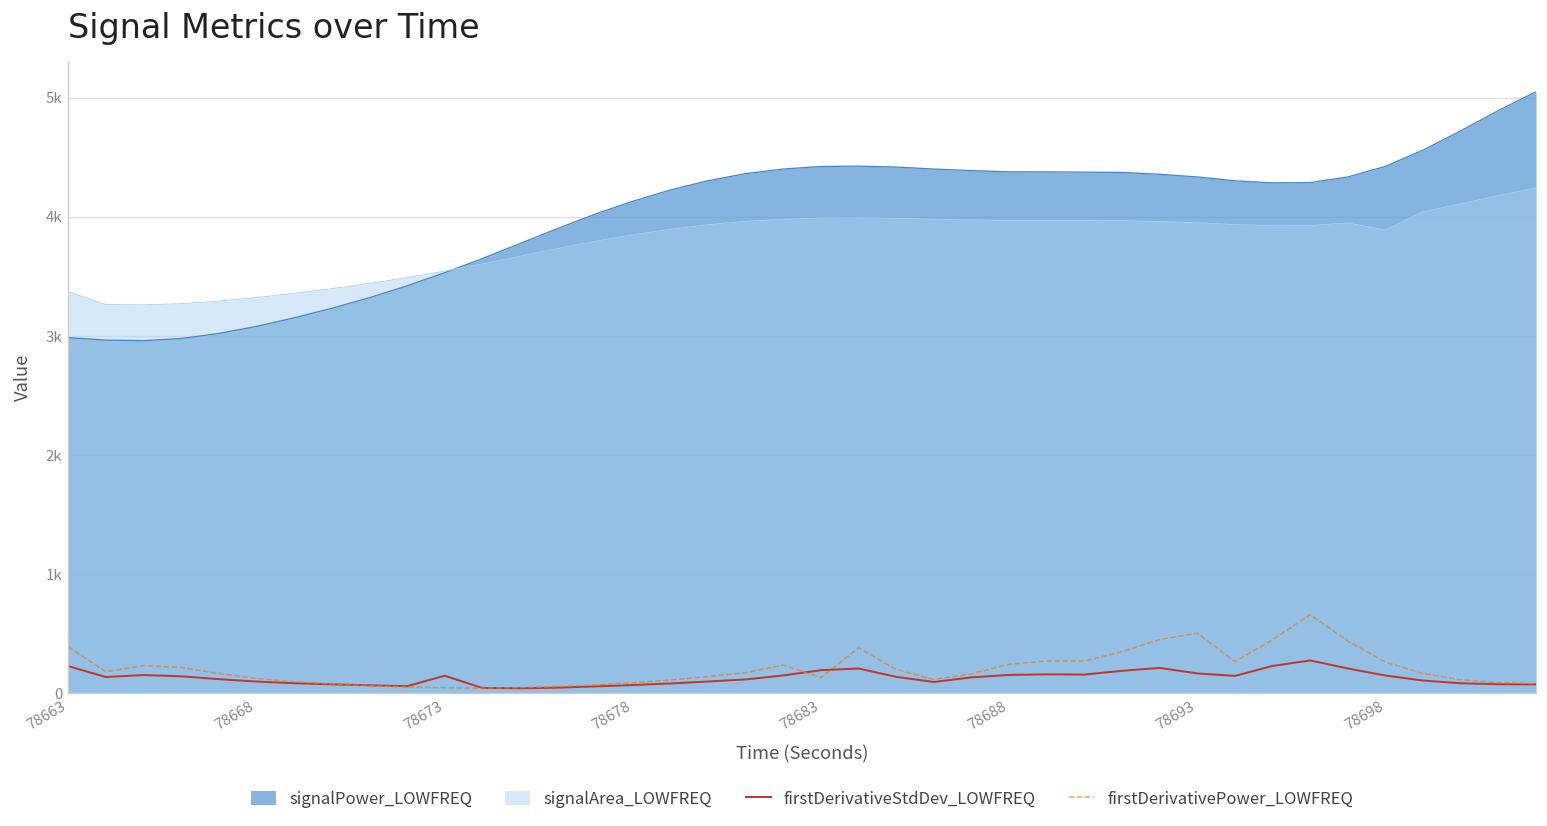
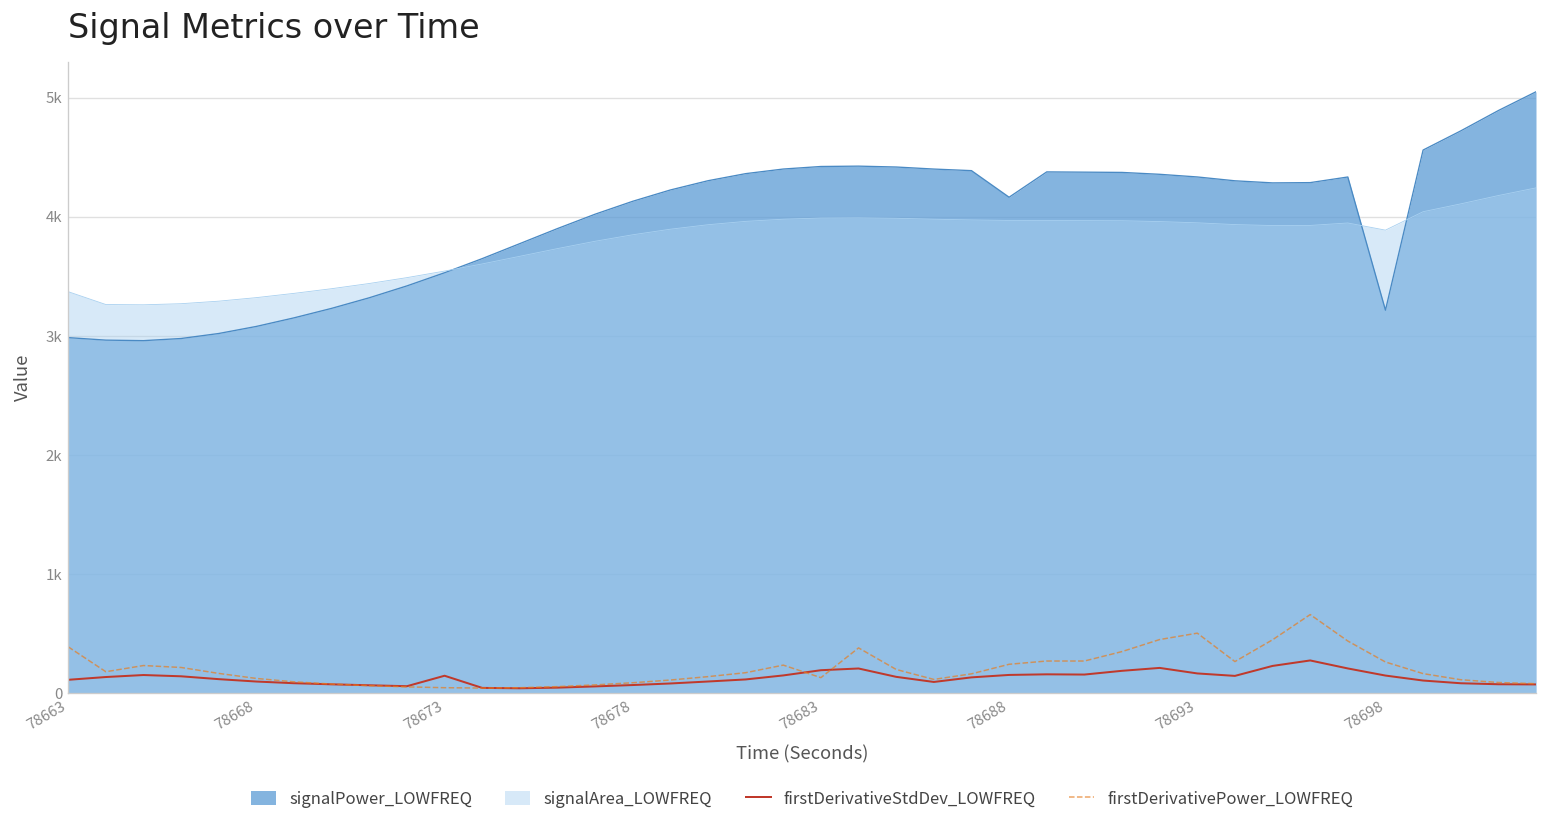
firstDerivativeStdDev_LOWFREQ, 78663: 200 -> 100
signalPower_LOWFREQ, 78688: 4400 -> 4200
signalPower_LOWFREQ, 78698: 4400 -> 3200
